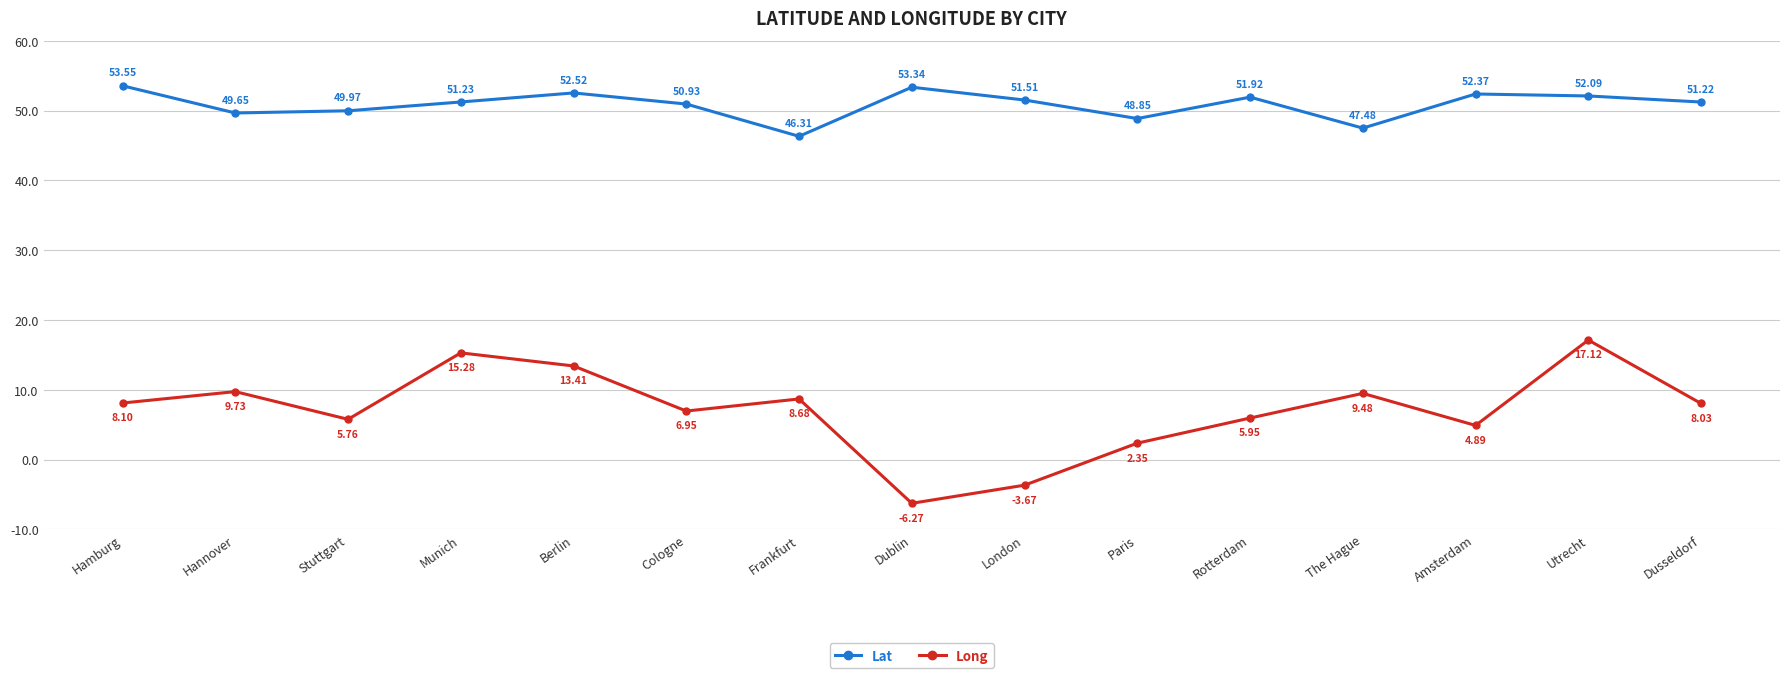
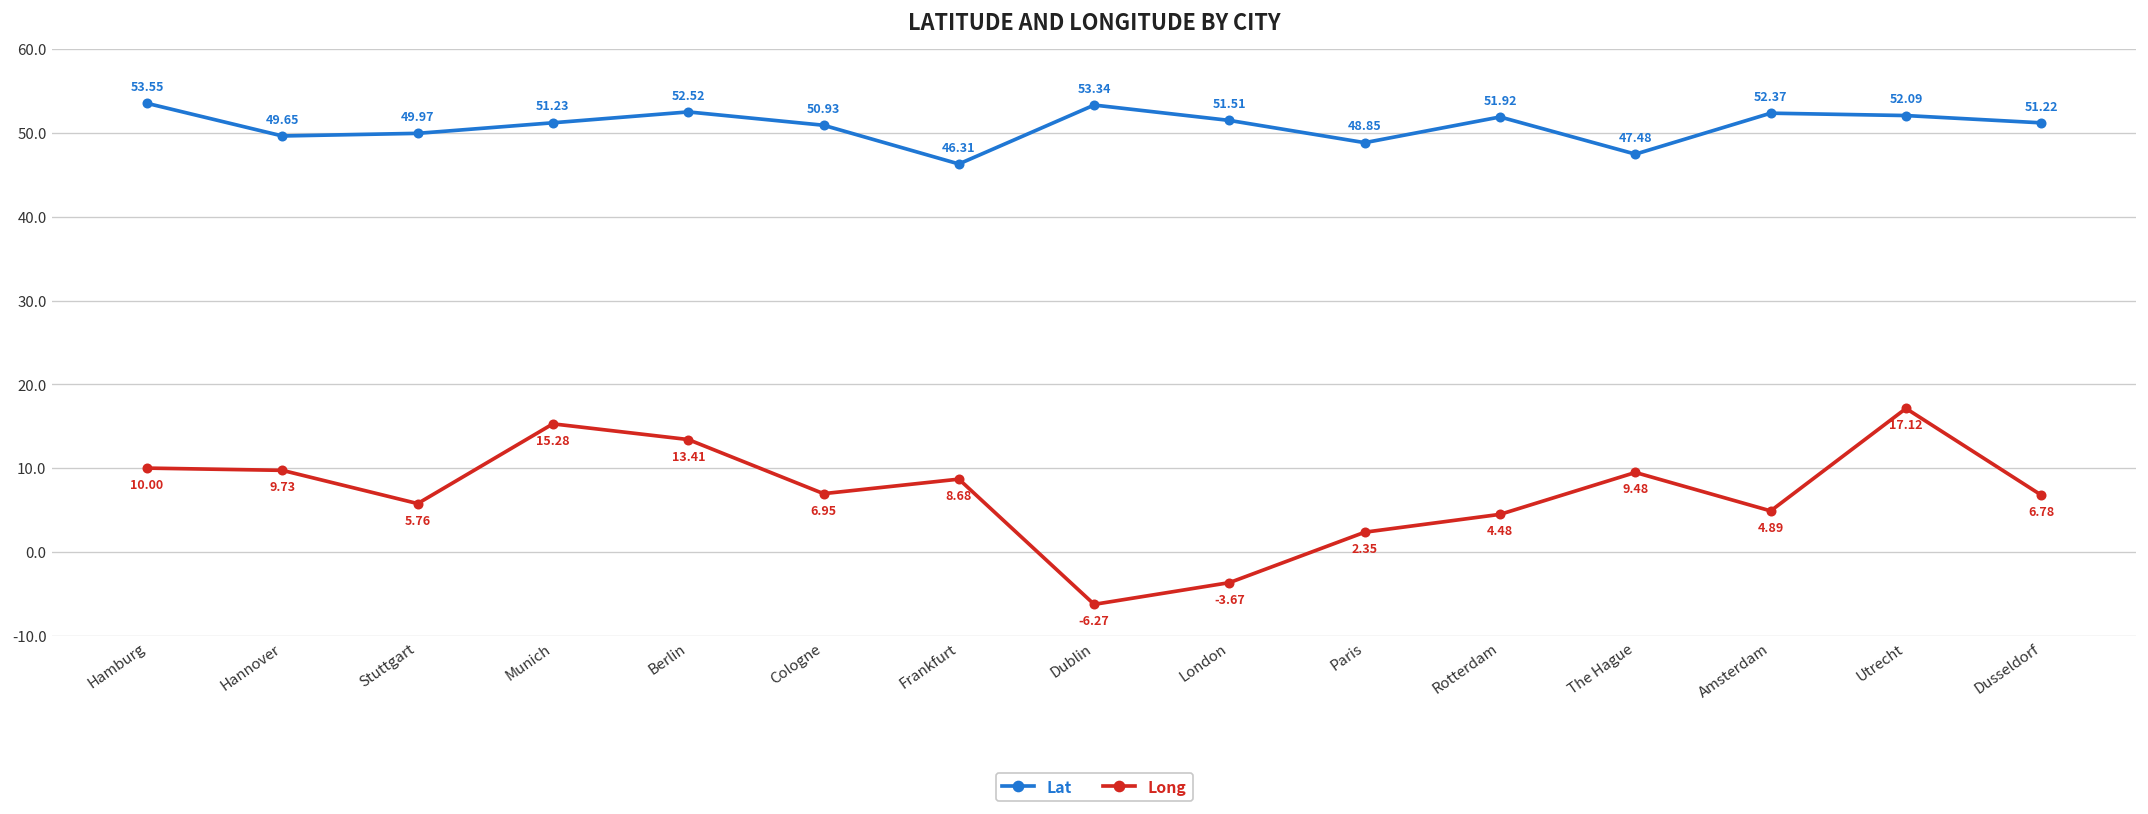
Long, Hamburg: 8.10 -> 10.00
Long, Rotterdam: 5.95 -> 4.48
Long, Dusseldorf: 8.03 -> 6.78
